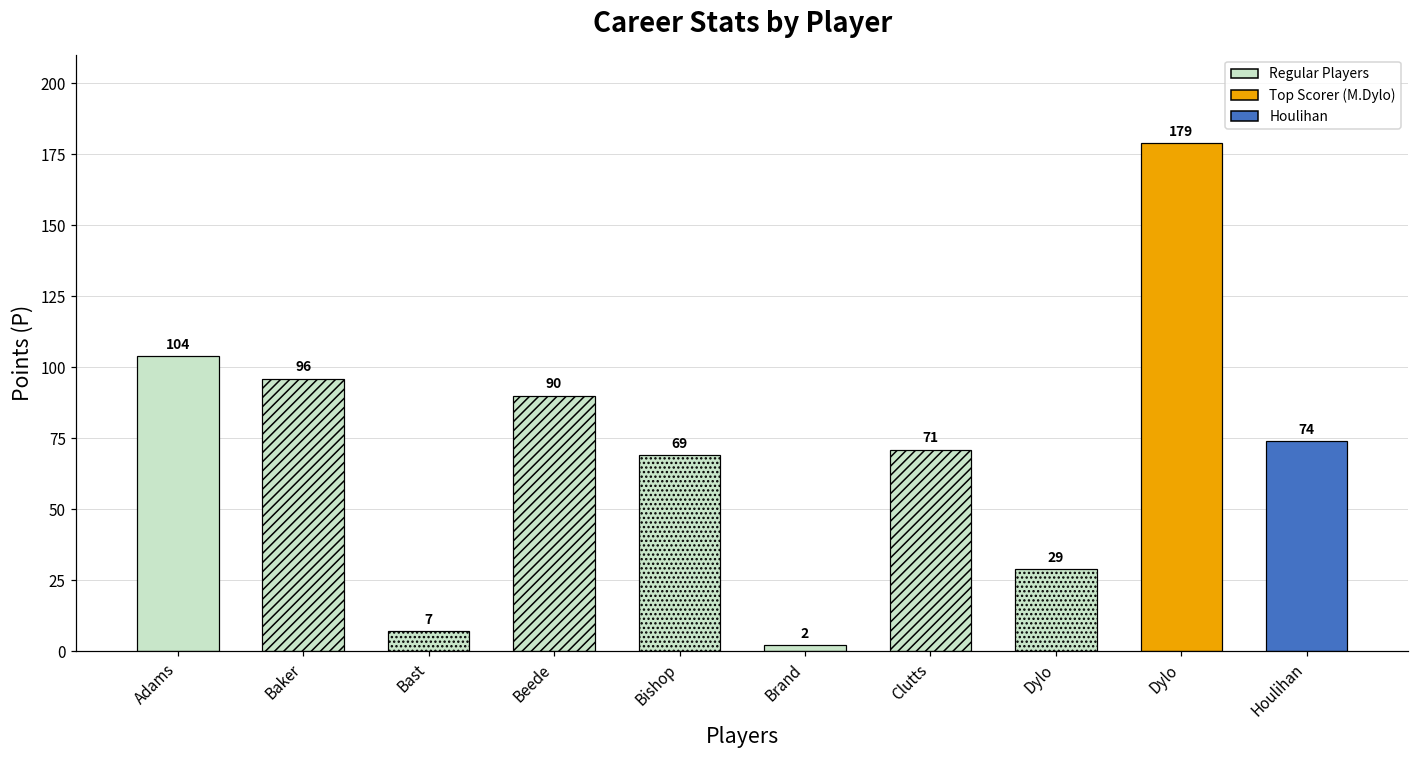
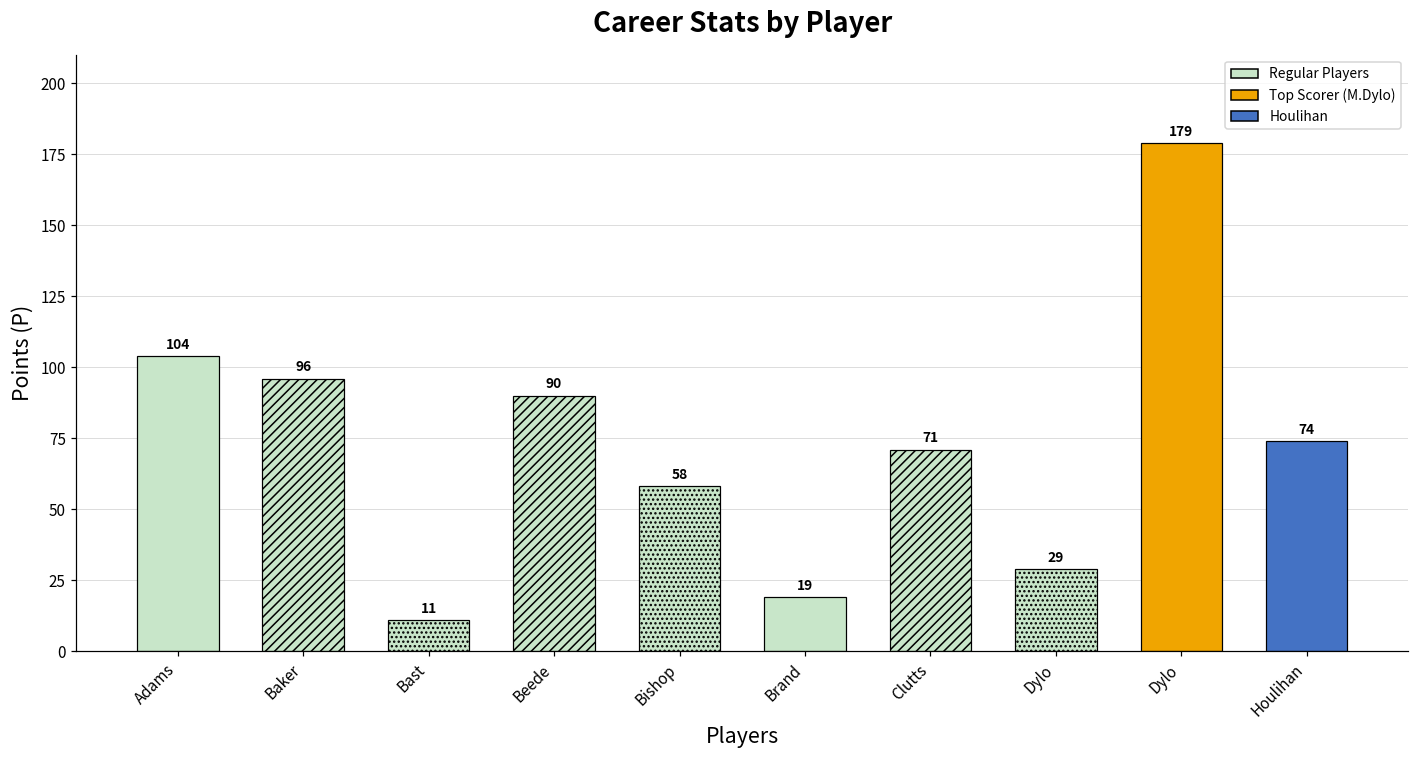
Bast: 7 -> 11
Bishop: 69 -> 58
Brand: 2 -> 19
